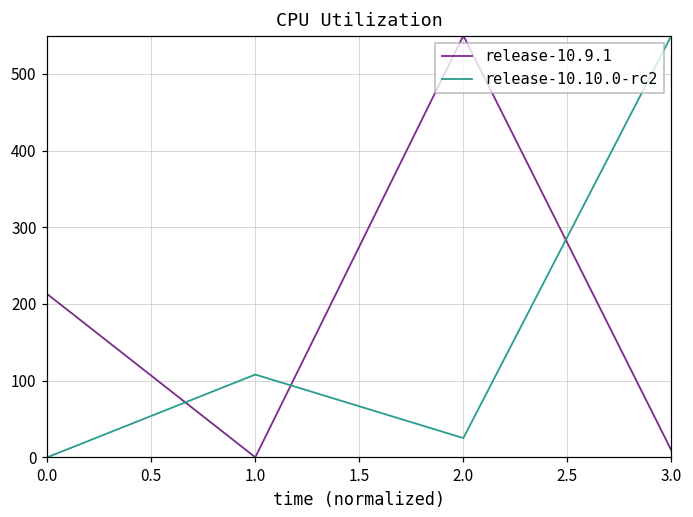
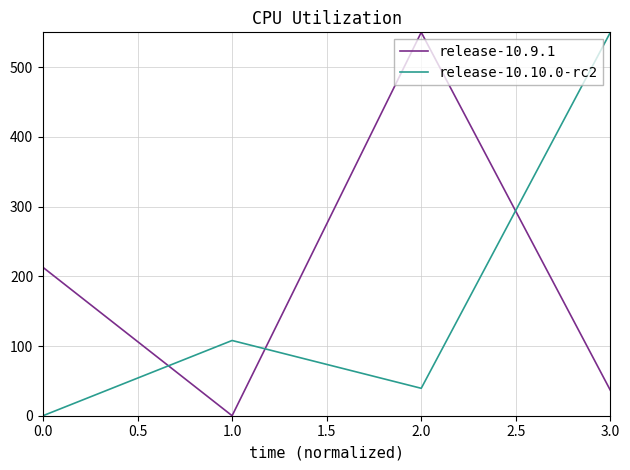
release-10.10.0-rc2, 2.0: 30 -> 40
release-10.9.1, 3.0: 10 -> 40
